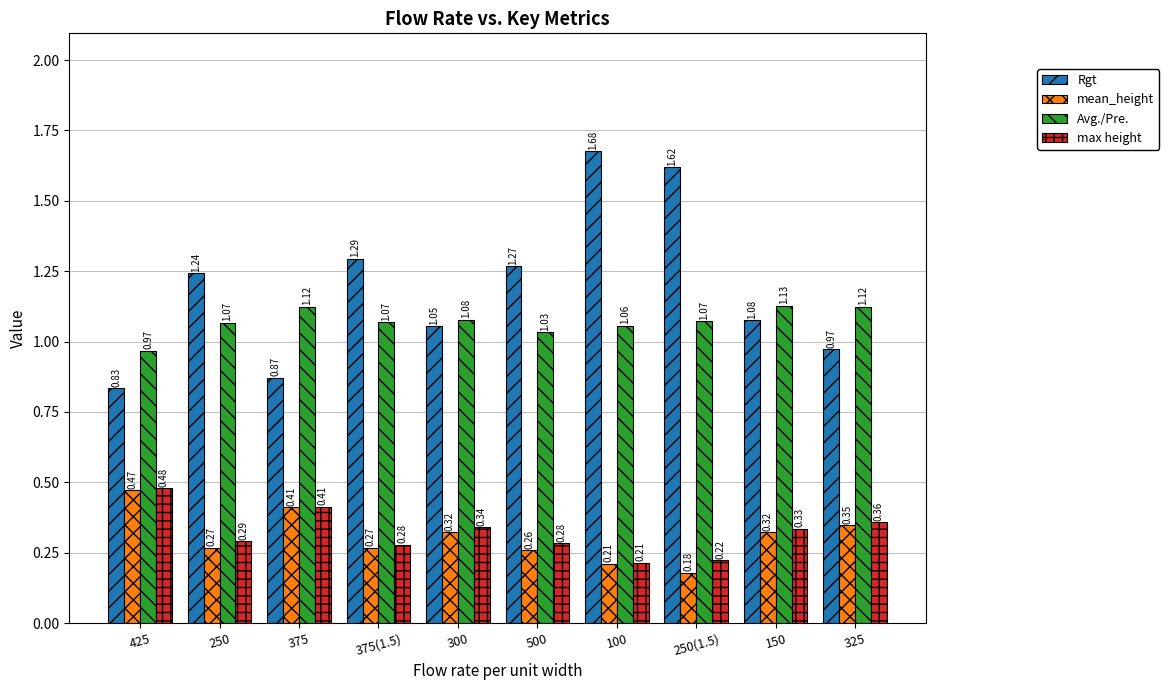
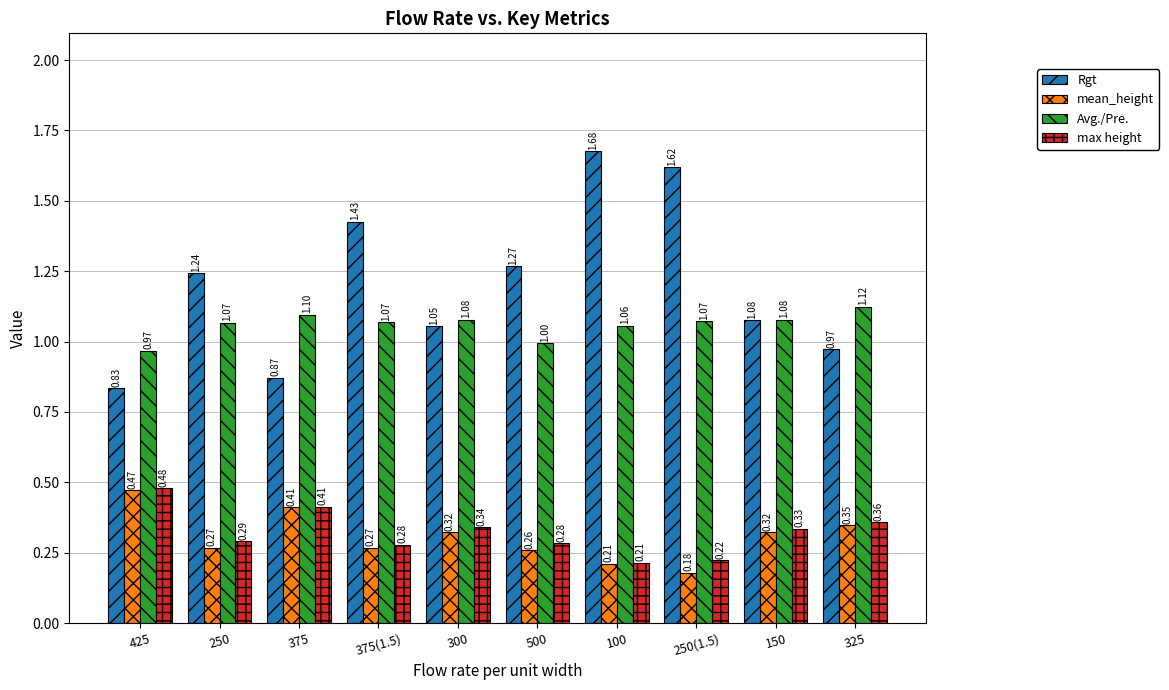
Avg./Pre., 375: 1.12 -> 1.10
Rgt, 375(1.5): 1.29 -> 1.43
Avg./Pre., 500: 1.03 -> 1.00
Avg./Pre., 150: 1.13 -> 1.08
